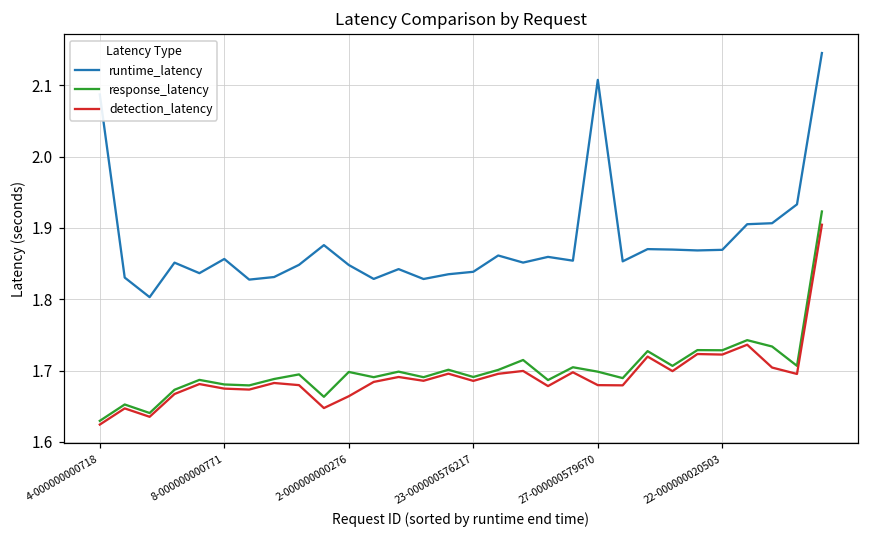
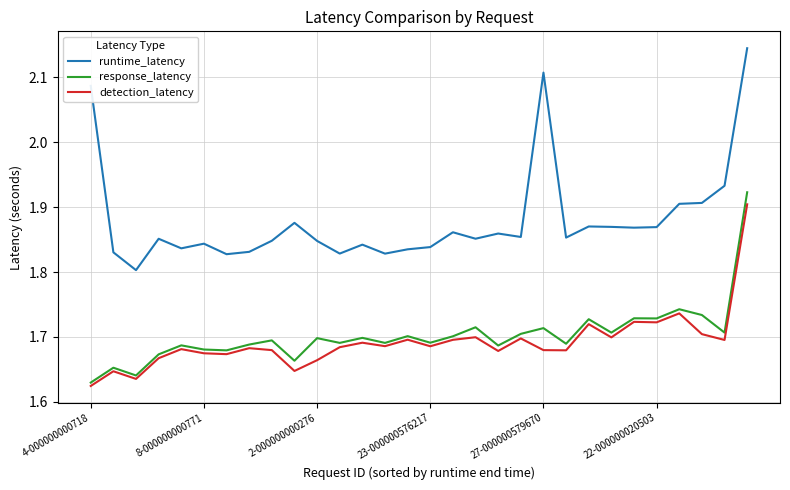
runtime_latency, 8-000000000771: 1.86 -> 1.84
response_latency, 27-000000579670: 1.70 -> 1.71
